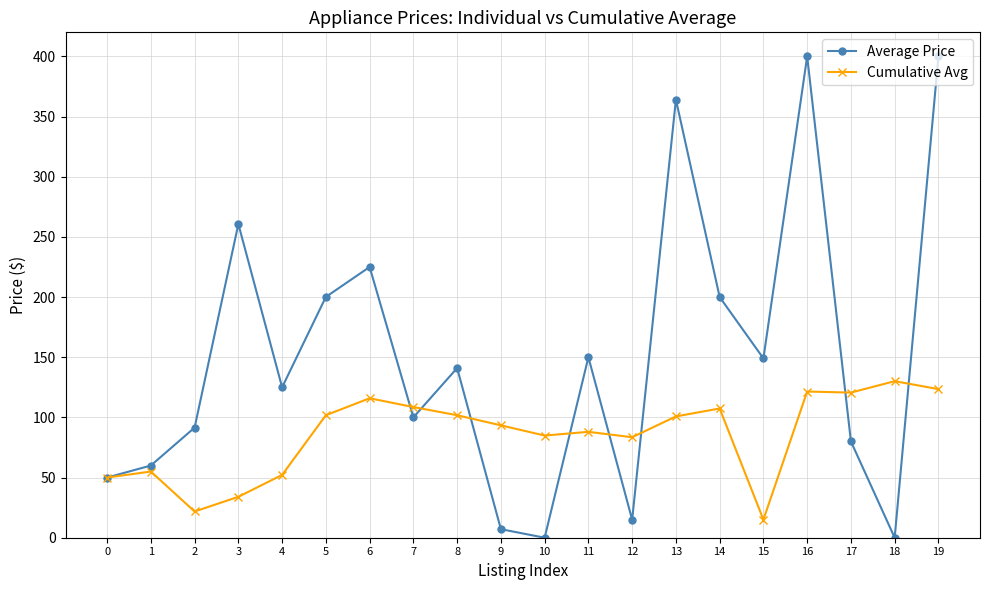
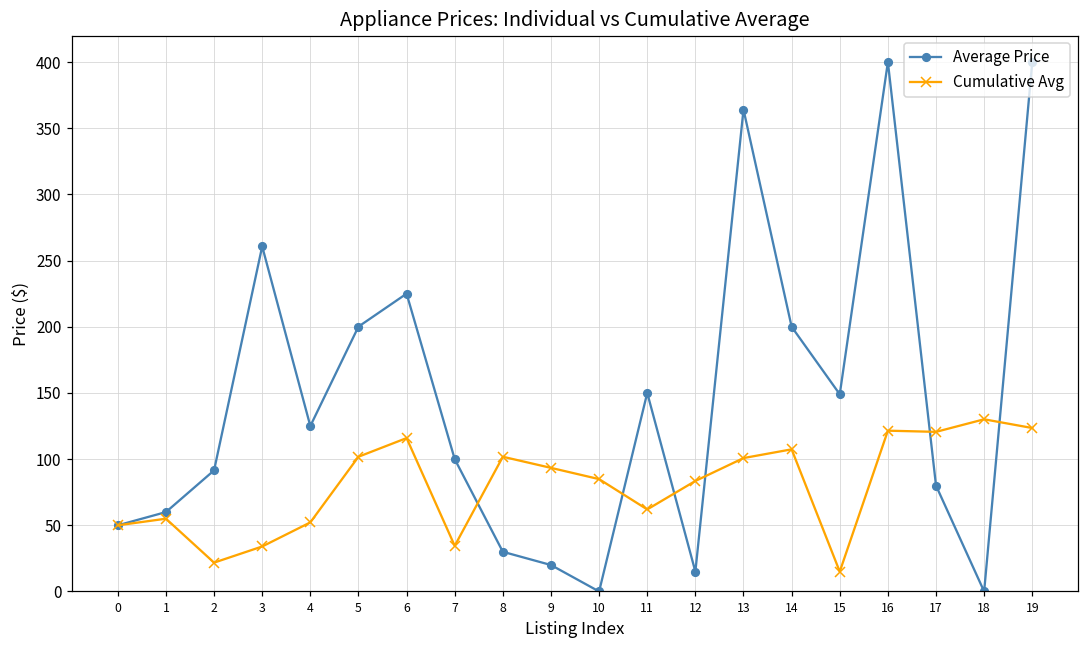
Cumulative Avg, 7: 109 -> 35
Average Price, 8: 141 -> 30
Average Price, 9: 7 -> 20
Cumulative Avg, 11: 88 -> 62
